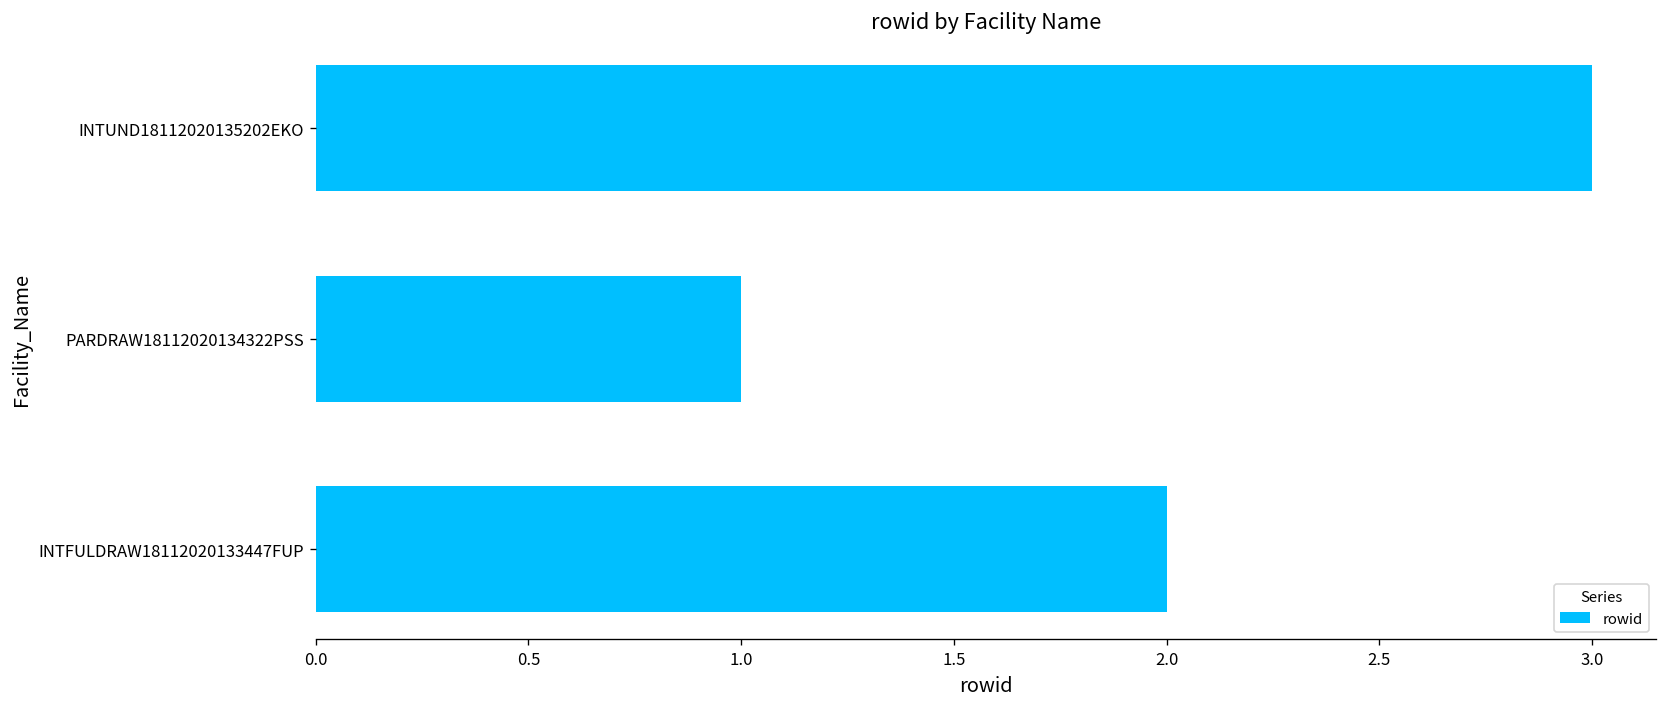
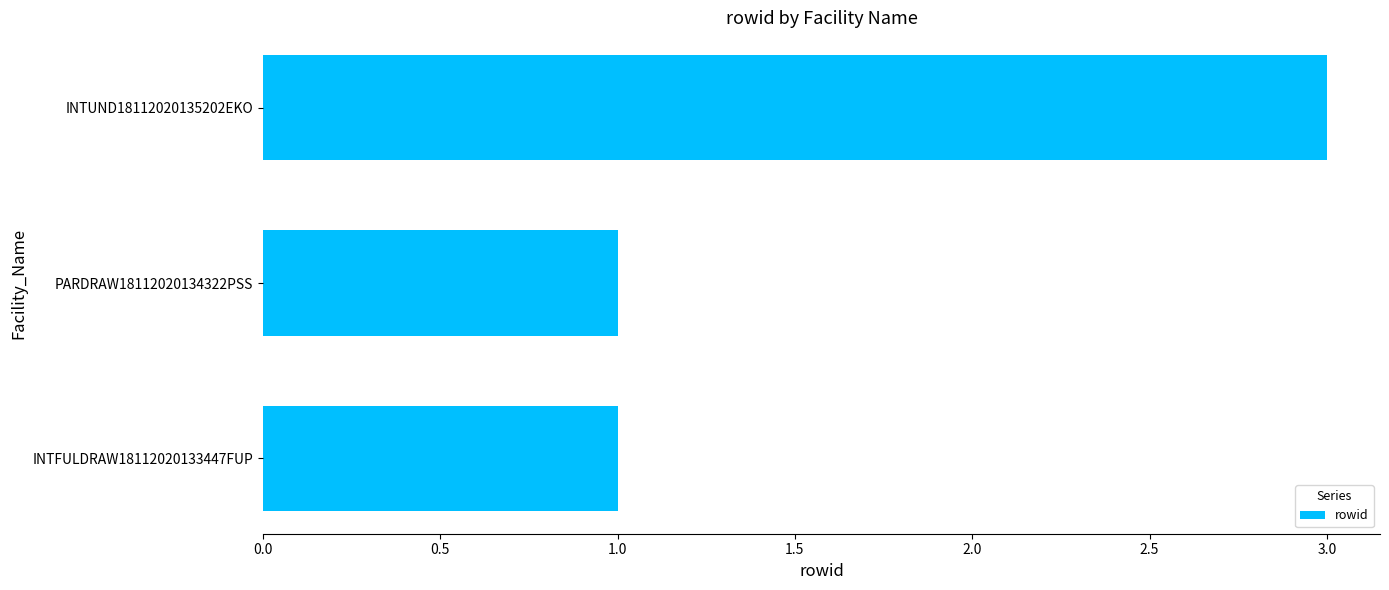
INTFULDRAW18112020133447FUP: 2 -> 1
